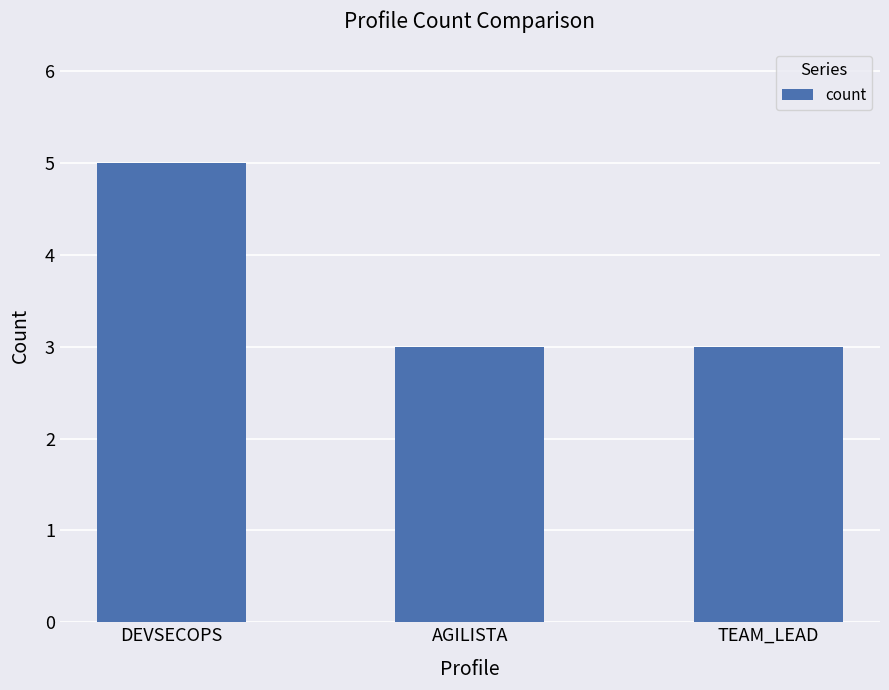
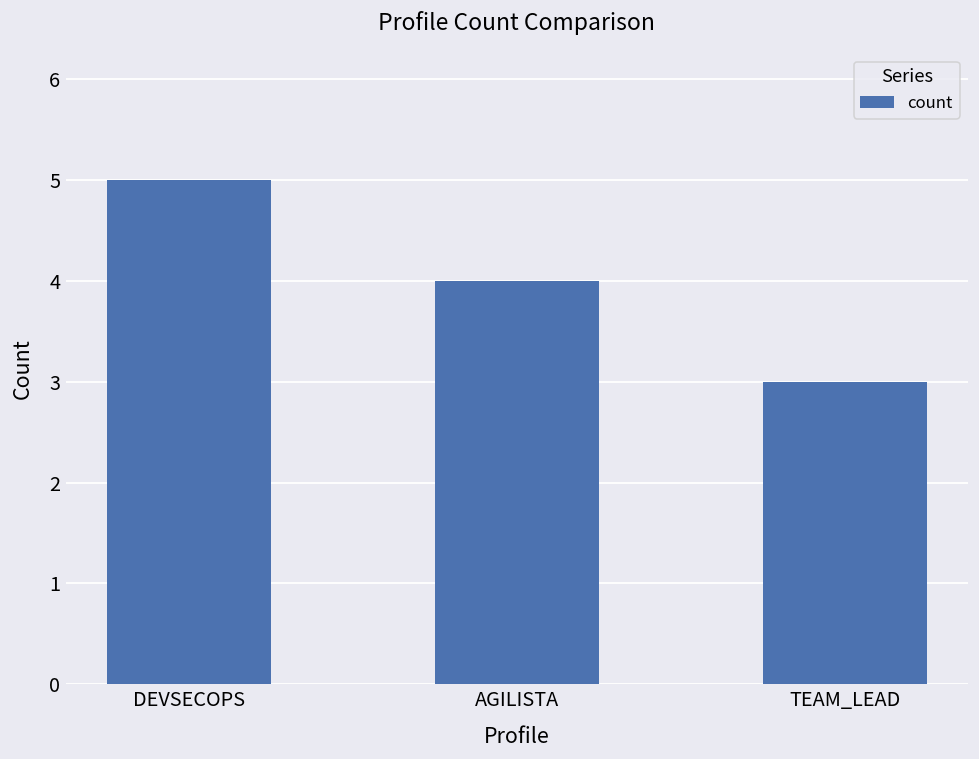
AGILISTA: 3 -> 4
